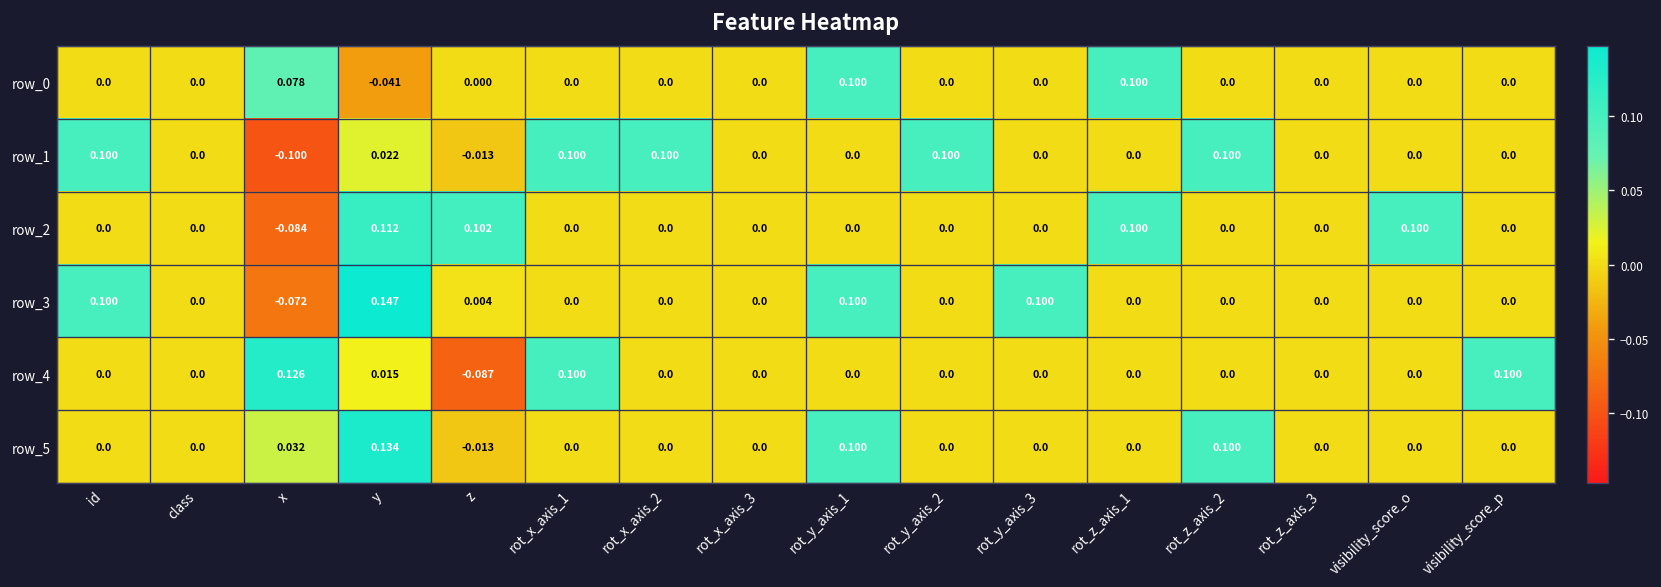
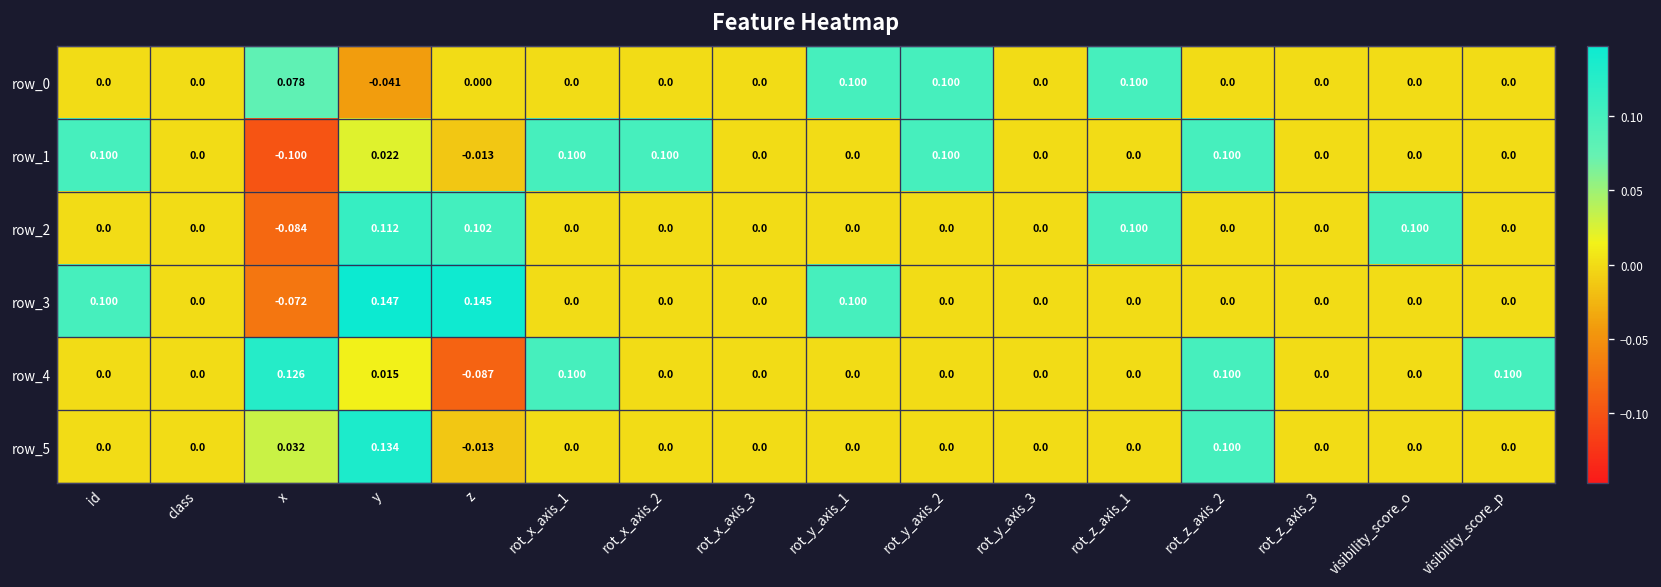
row_0, rot_y_axis_2: 0.0 -> 0.100
row_3, z: 0.004 -> 0.145
row_3, rot_y_axis_3: 0.100 -> 0.0
row_4, rot_z_axis_2: 0.0 -> 0.100
row_5, rot_y_axis_1: 0.100 -> 0.0
